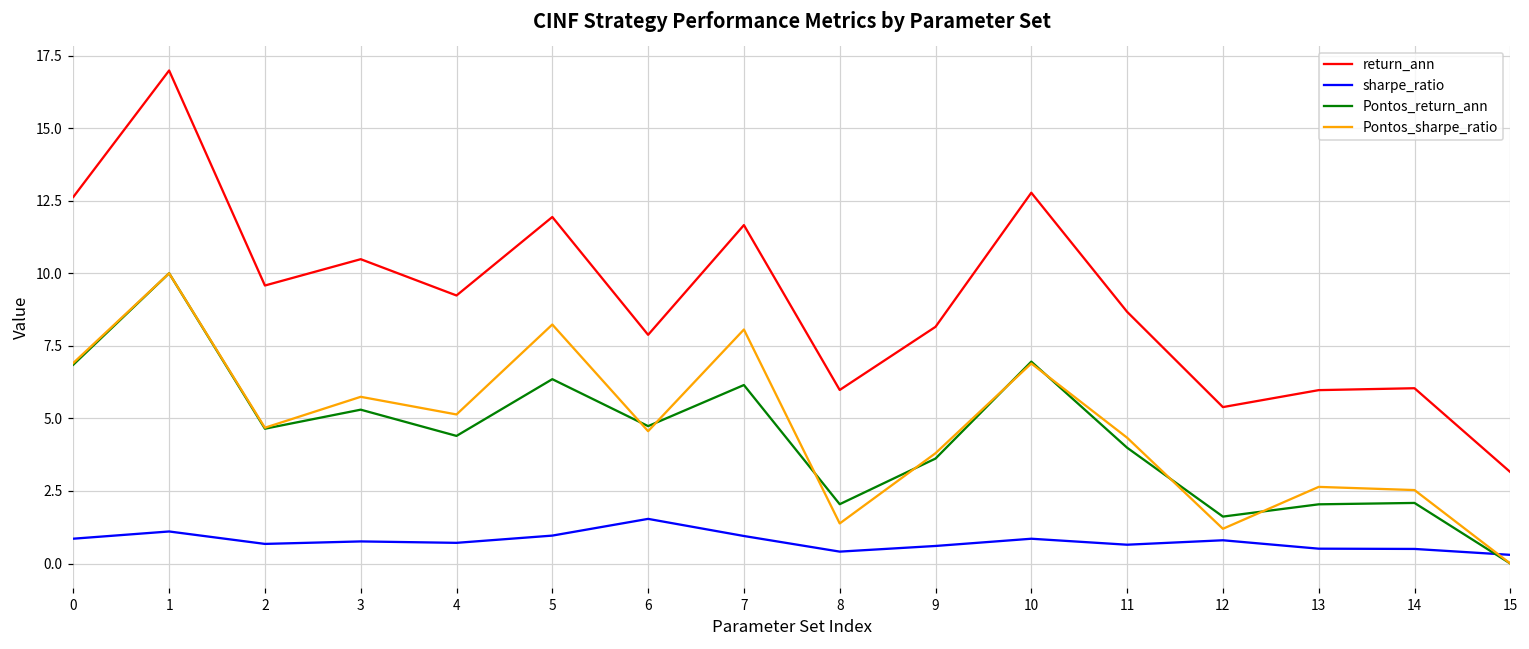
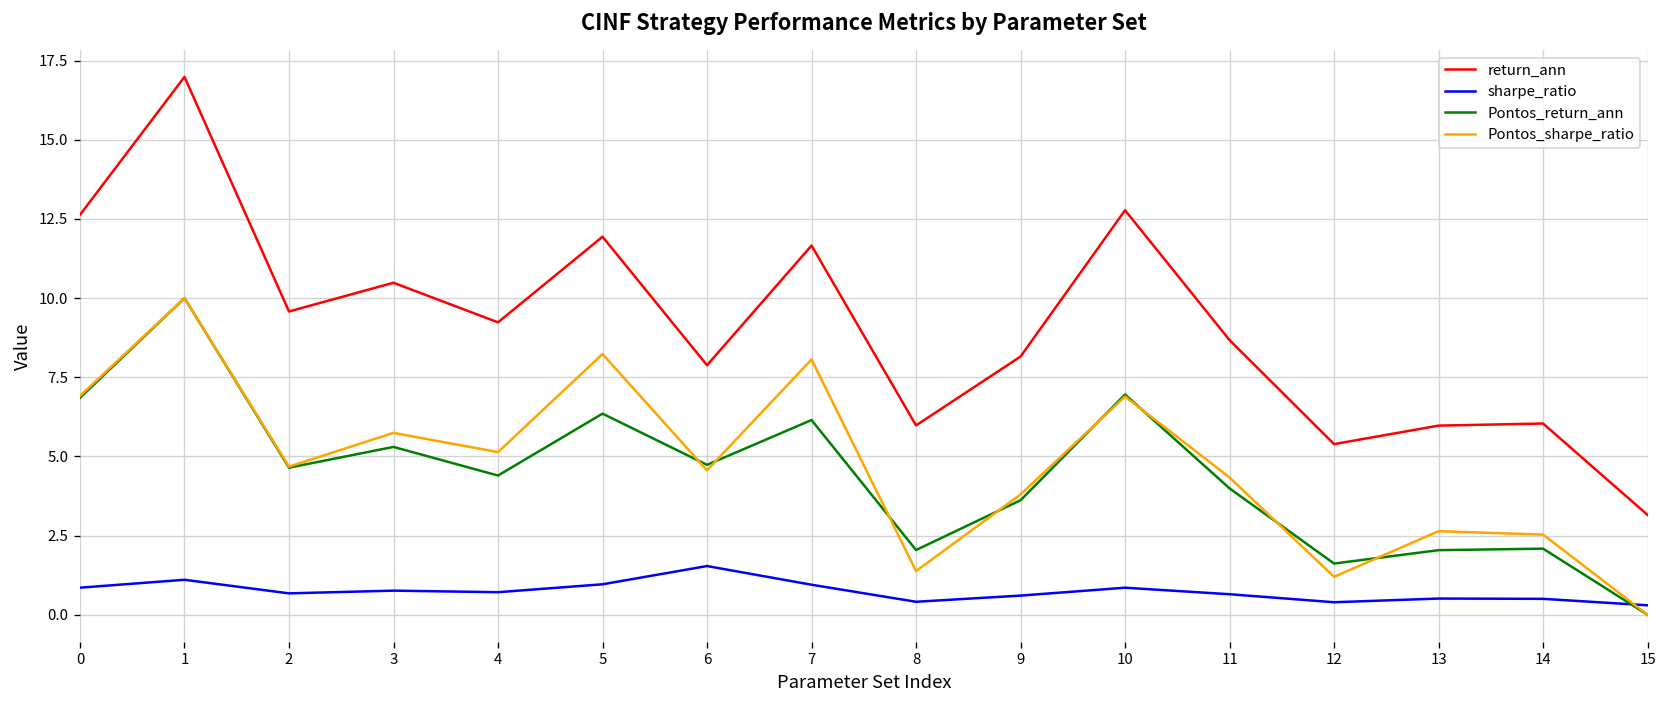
sharpe_ratio, 12: 0.8 -> 0.4
